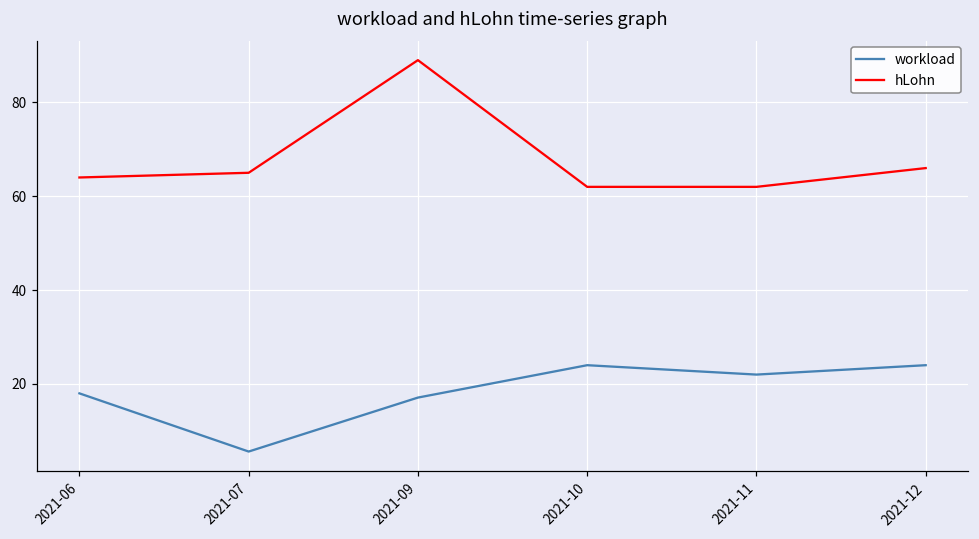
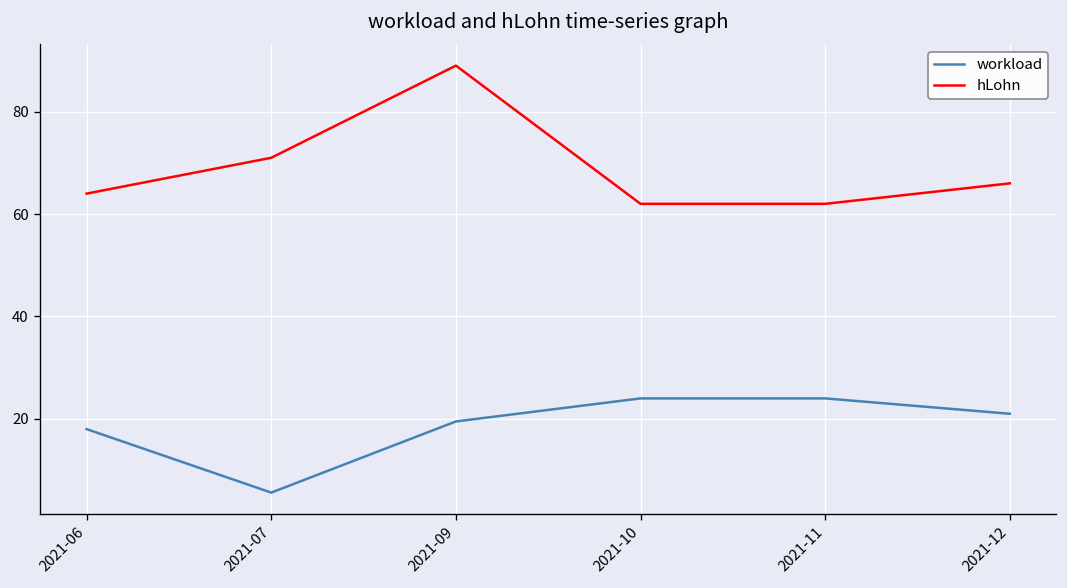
hLohn, 2021-07: 65 -> 71
workload, 2021-09: 17 -> 20
workload, 2021-11: 22 -> 24
workload, 2021-12: 24 -> 21
